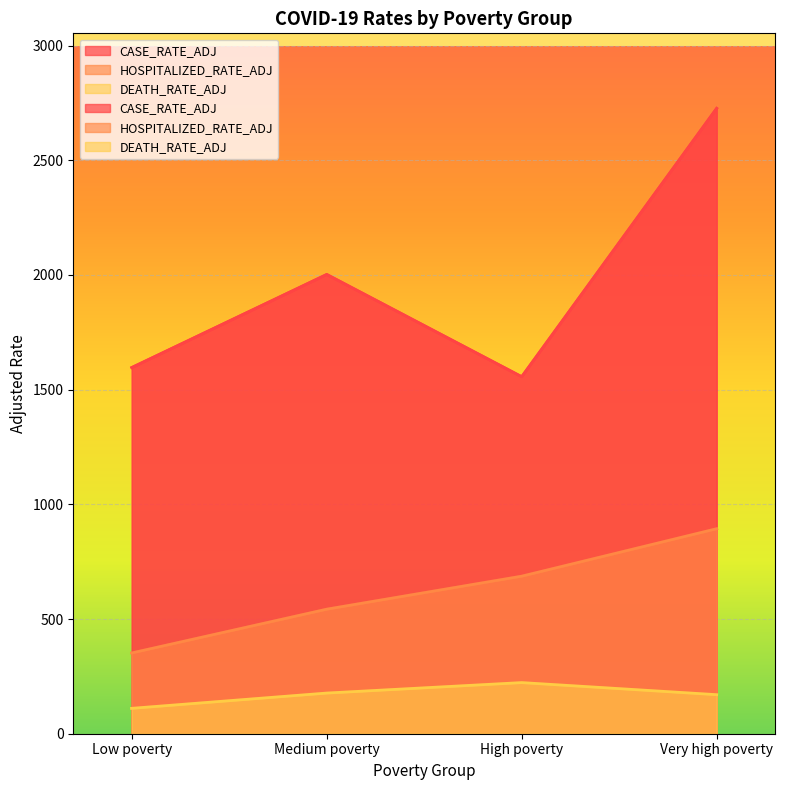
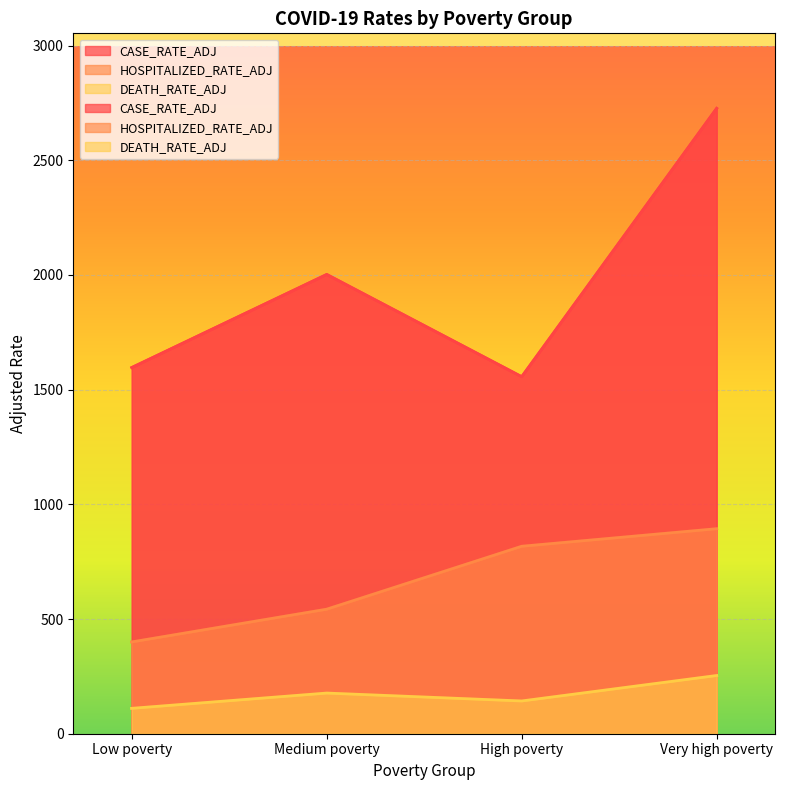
HOSPITALIZED_RATE_ADJ, Low poverty: 350 -> 400
HOSPITALIZED_RATE_ADJ, High poverty: 690 -> 820
DEATH_RATE_ADJ, High poverty: 220 -> 140
DEATH_RATE_ADJ, Very high poverty: 170 -> 250
